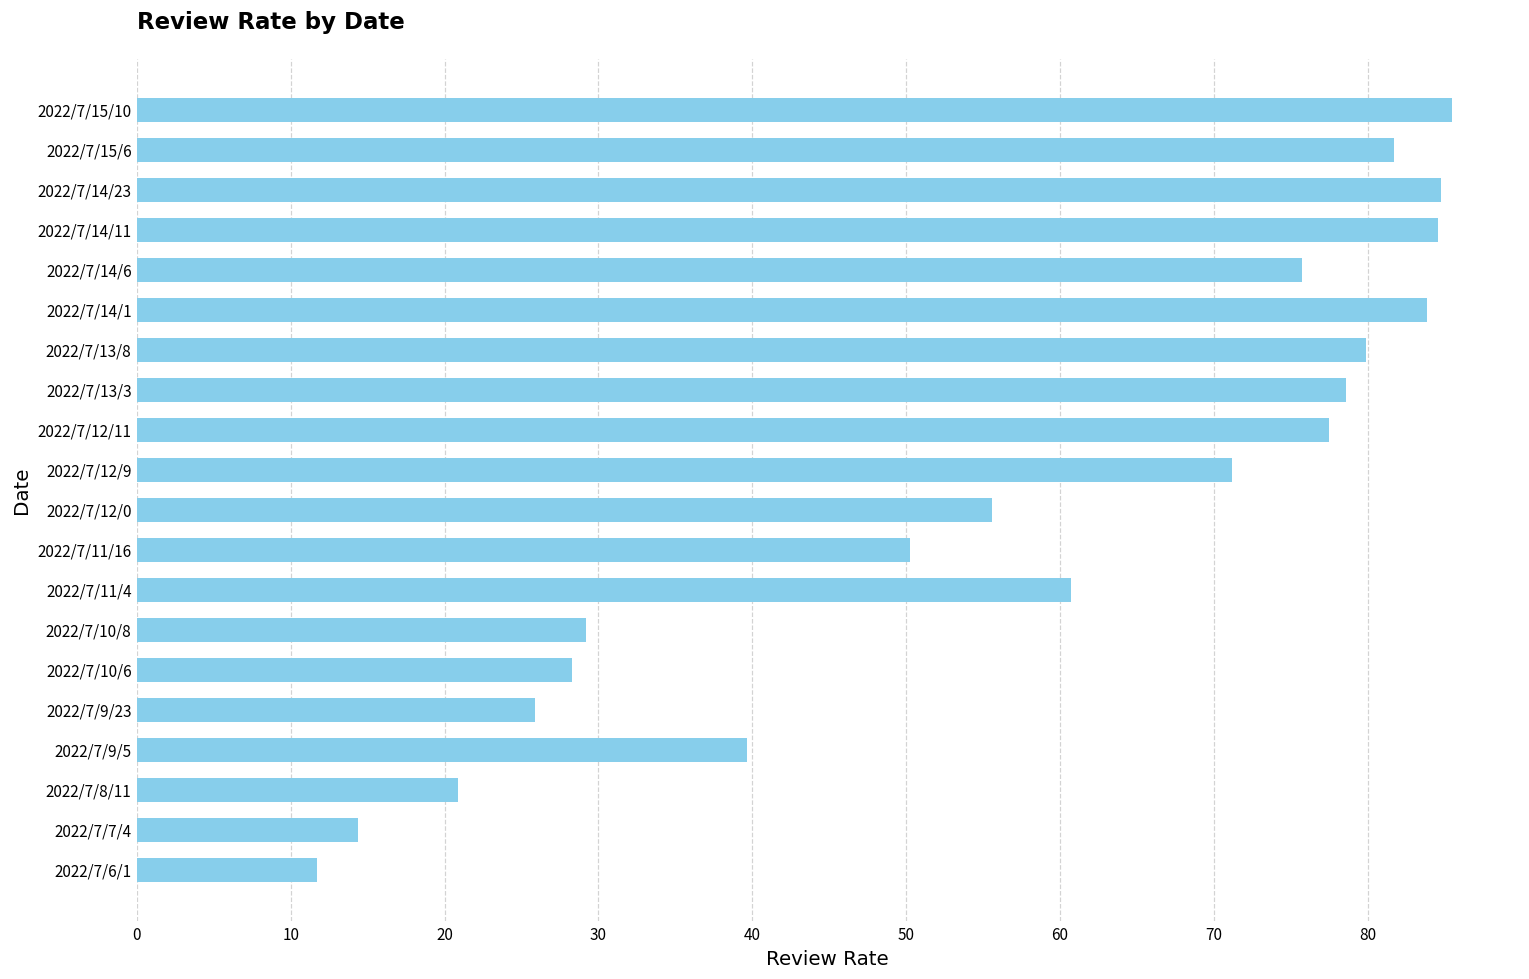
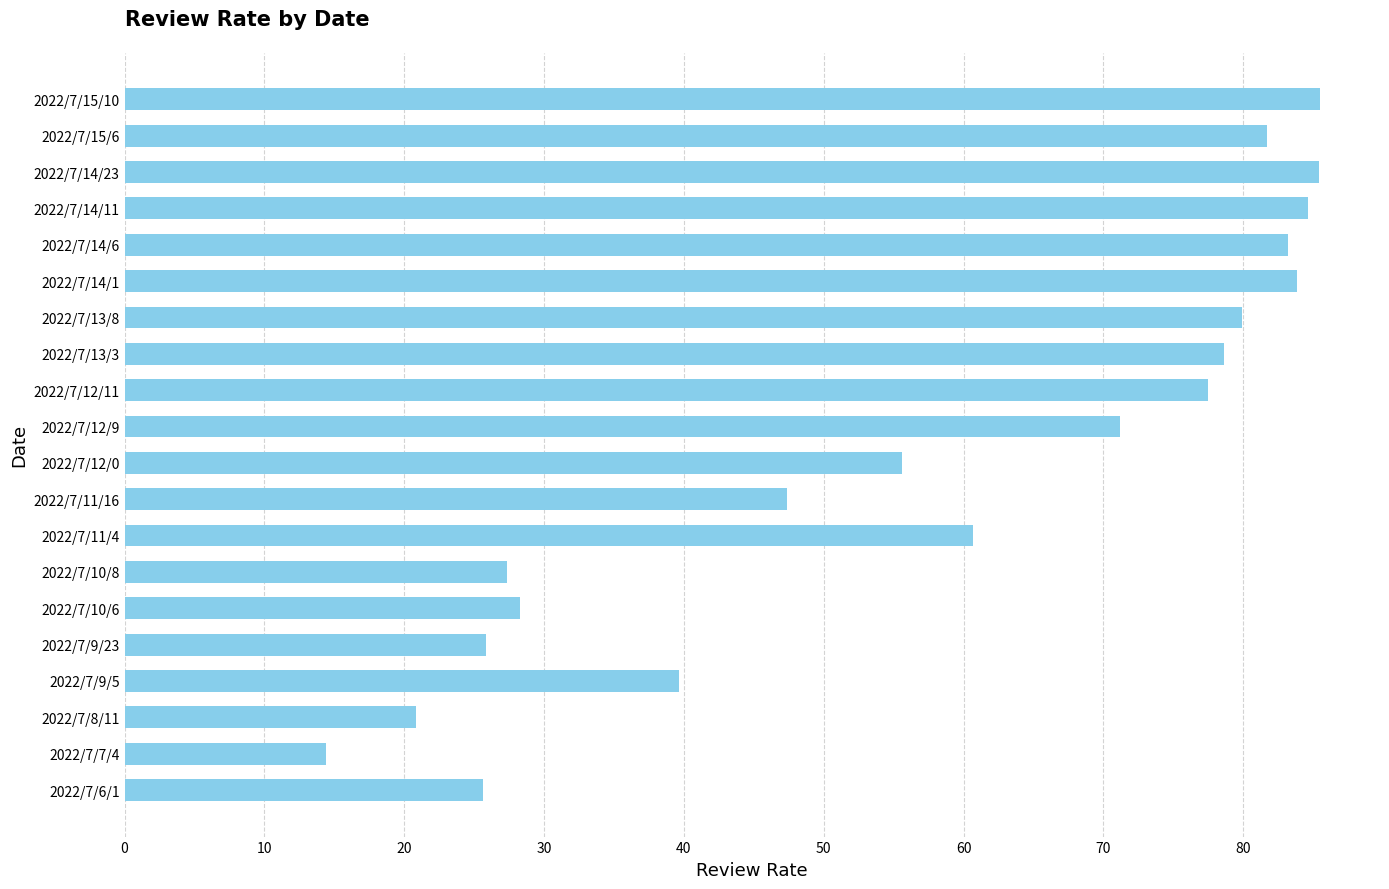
2022/7/14/23: 84.8 -> 85.4
2022/7/14/6: 75.8 -> 83.2
2022/7/11/16: 50.3 -> 47.4
2022/7/10/8: 29.2 -> 27.3
2022/7/6/1: 11.7 -> 25.6
